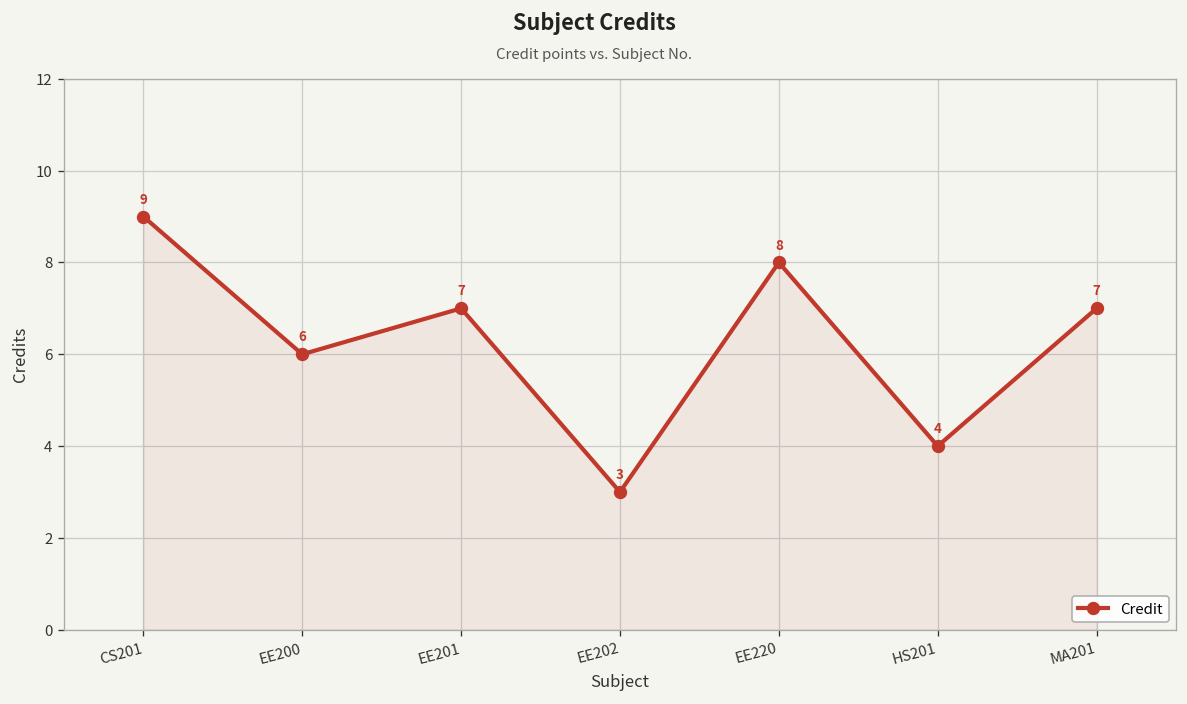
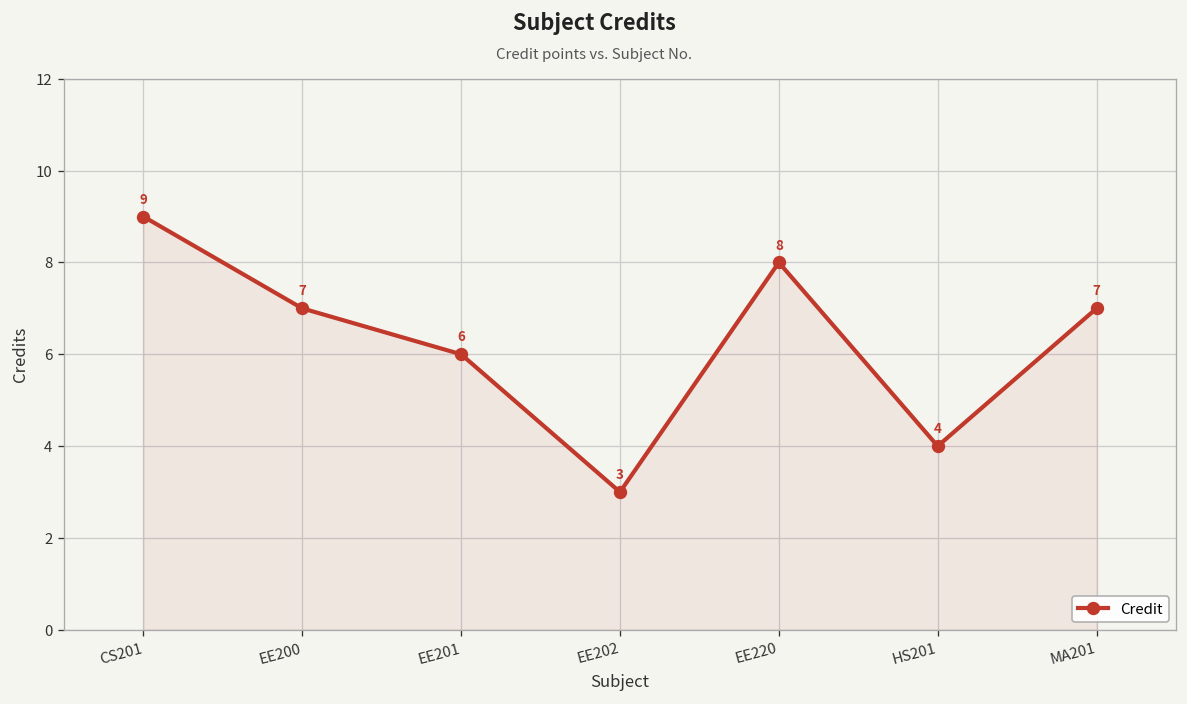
EE200: 6 -> 7
EE201: 7 -> 6
